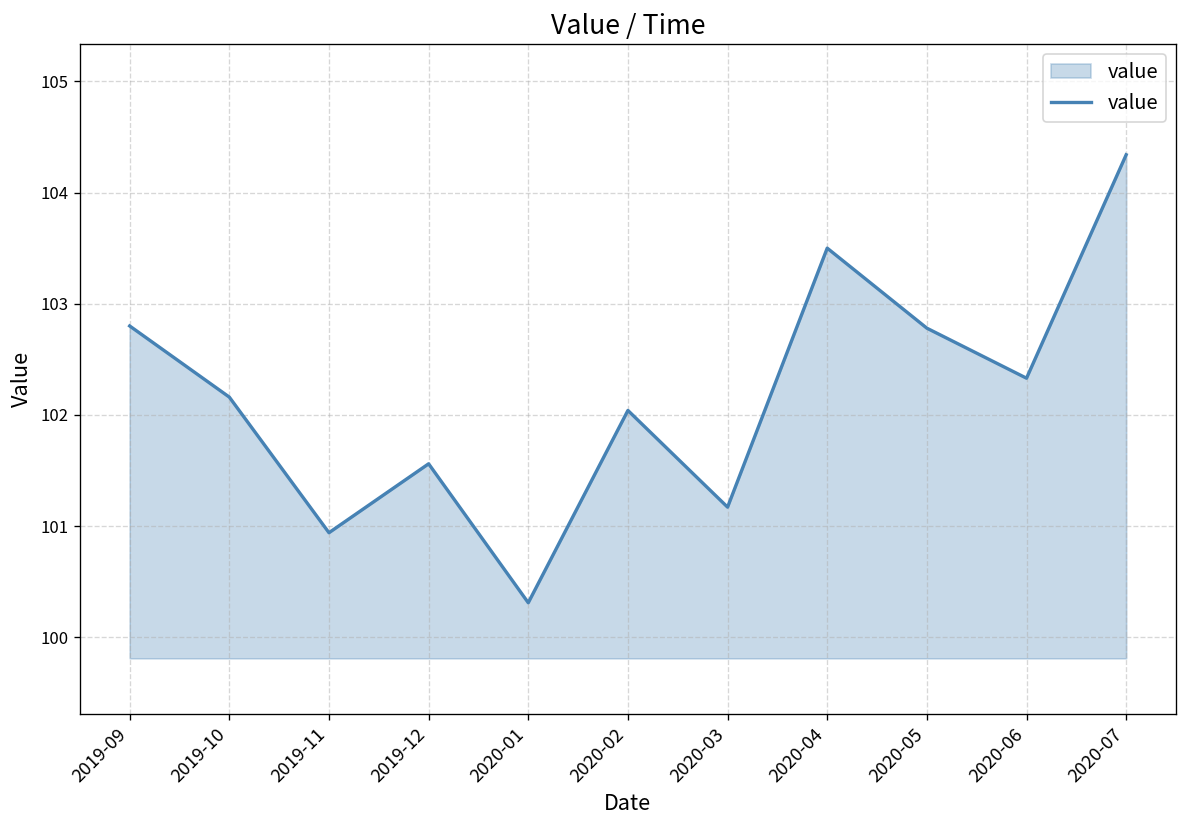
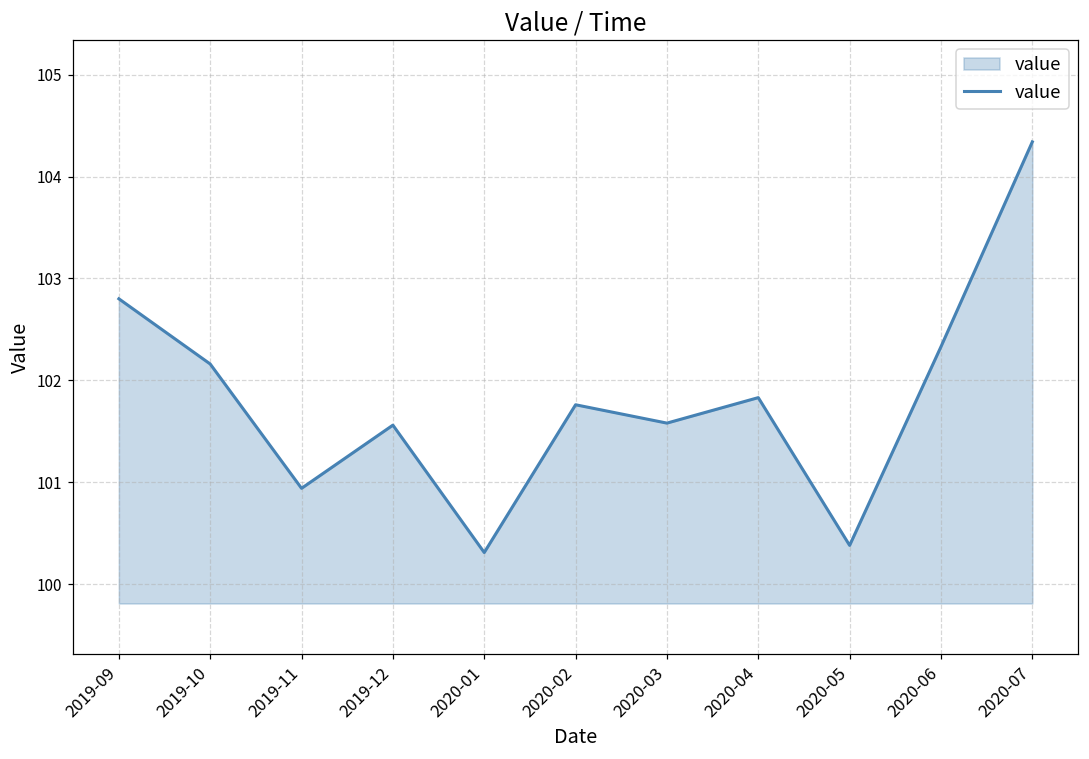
2020-02: 102.0 -> 101.8
2020-03: 101.2 -> 101.6
2020-04: 103.5 -> 101.8
2020-05: 102.8 -> 100.4
